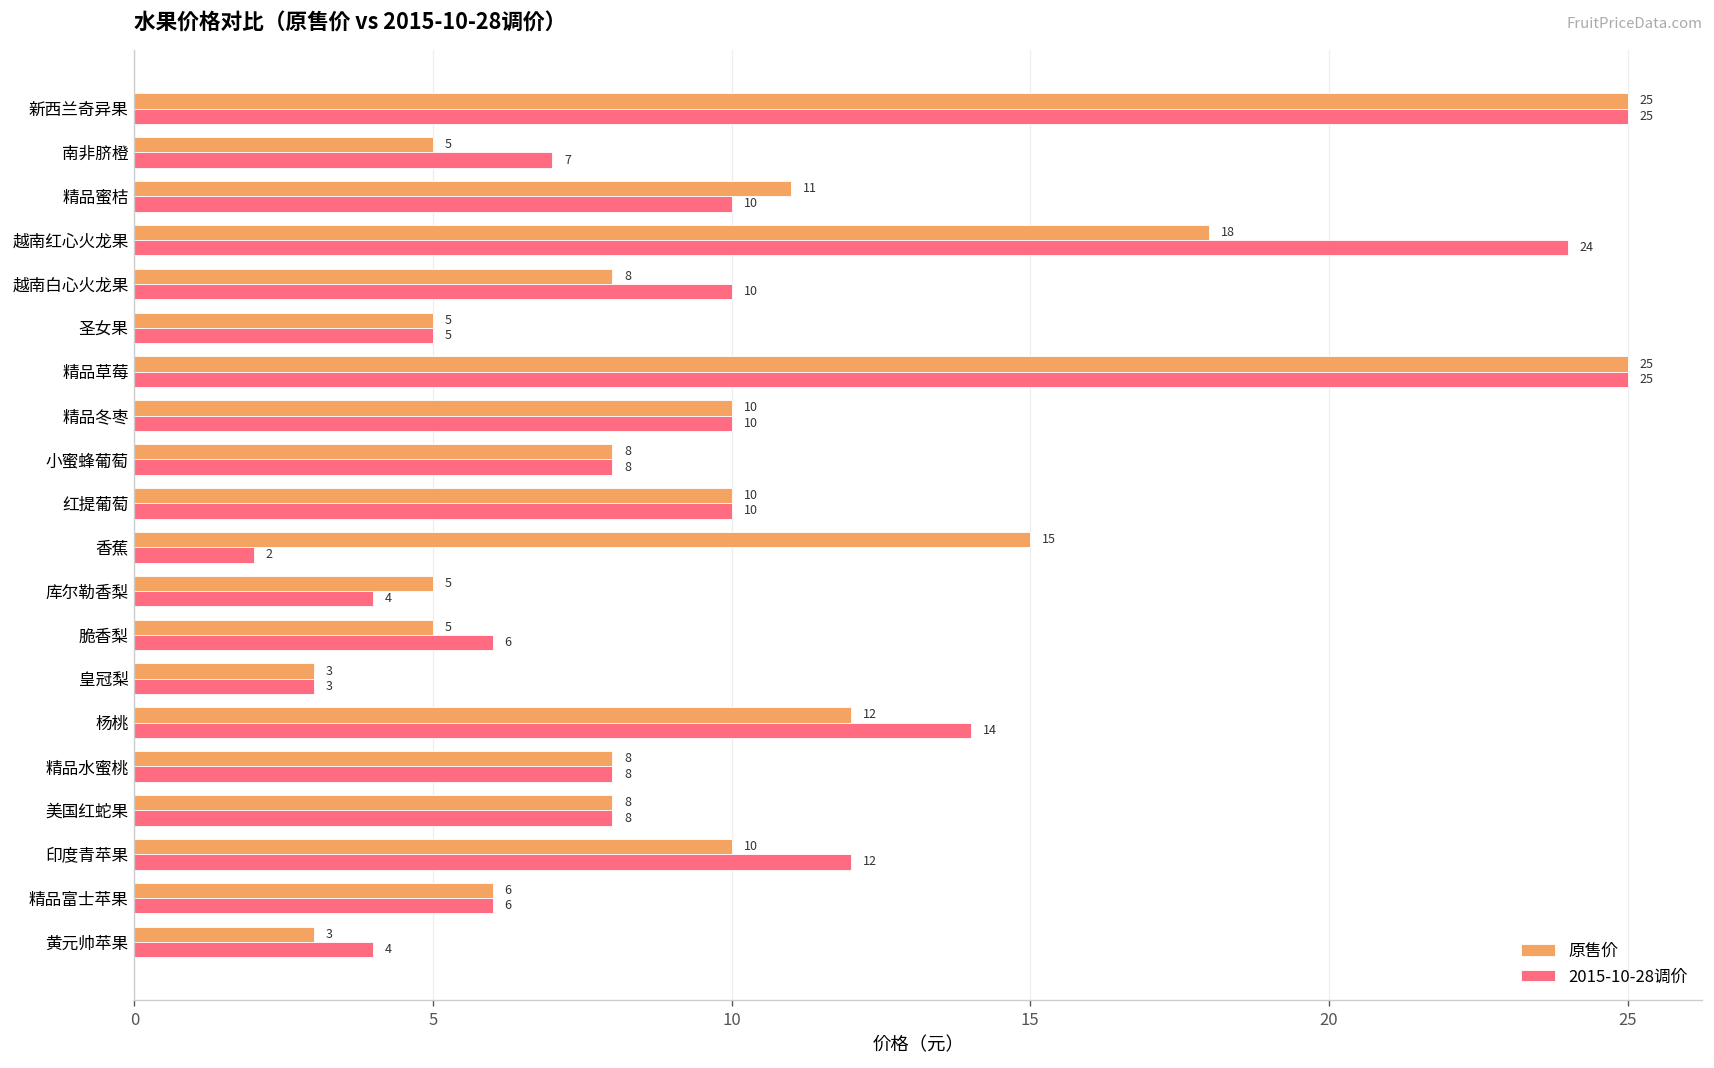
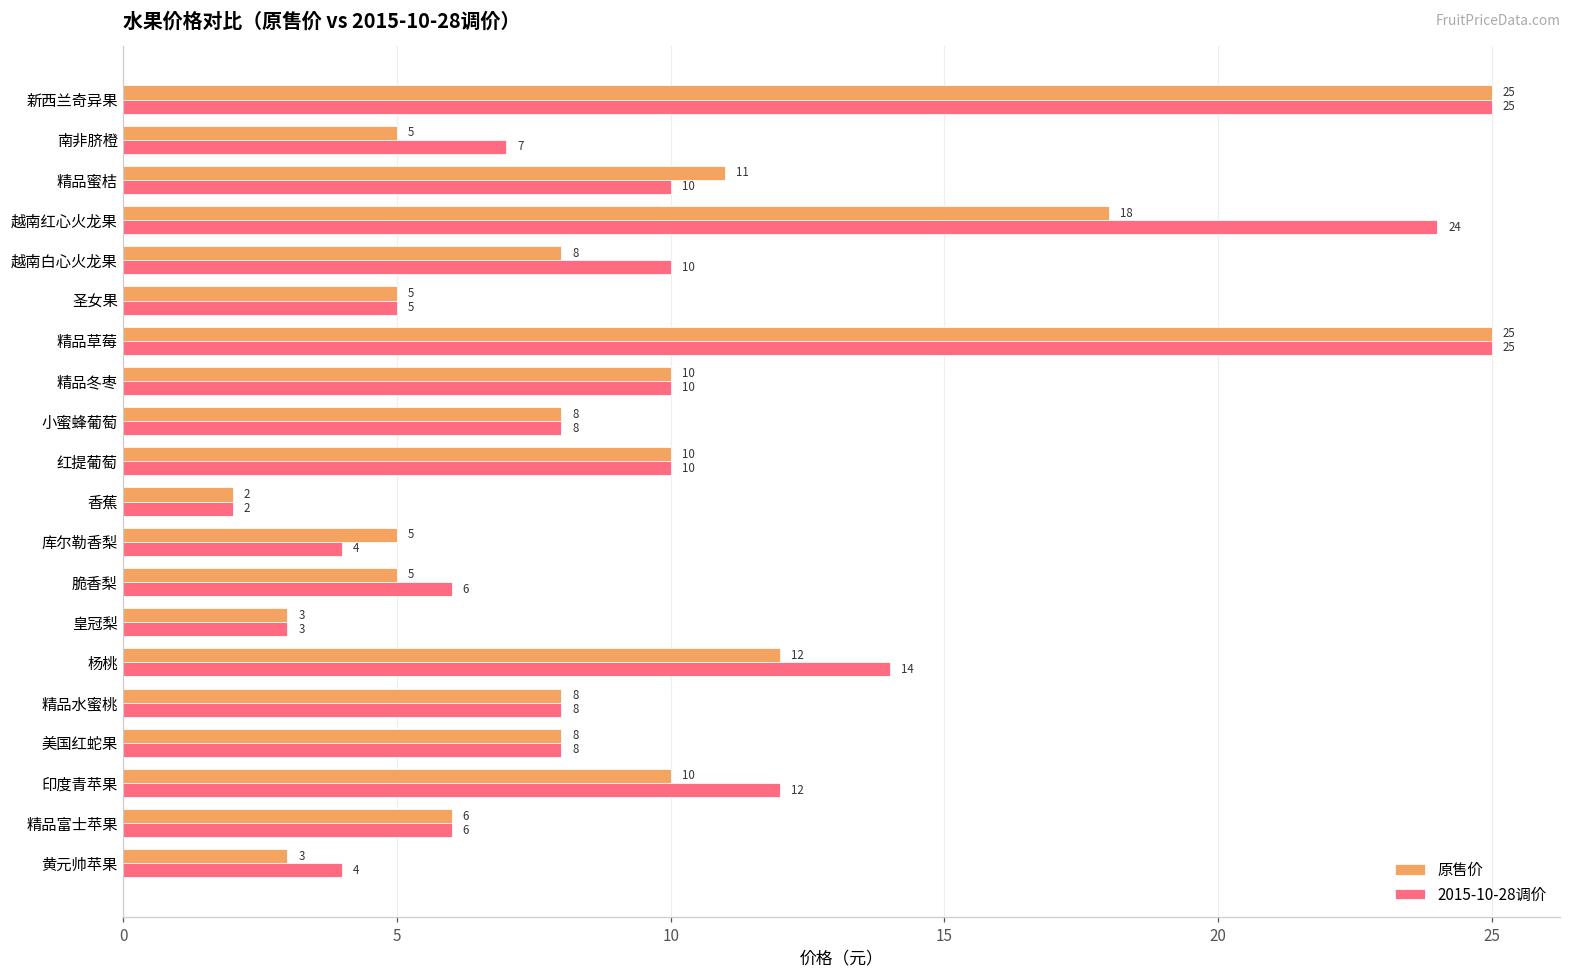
原售价, 香蕉: 15 -> 2
